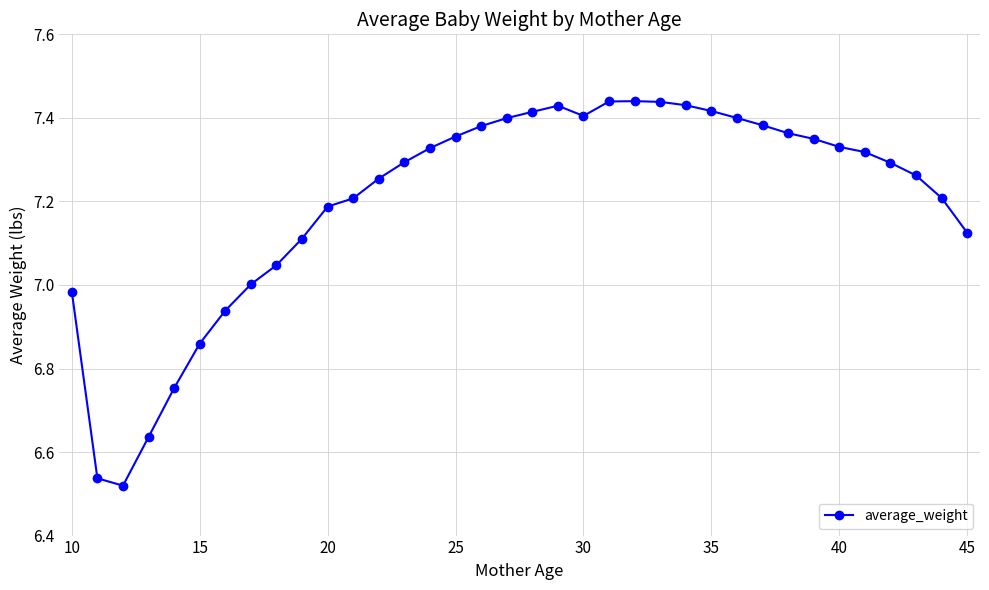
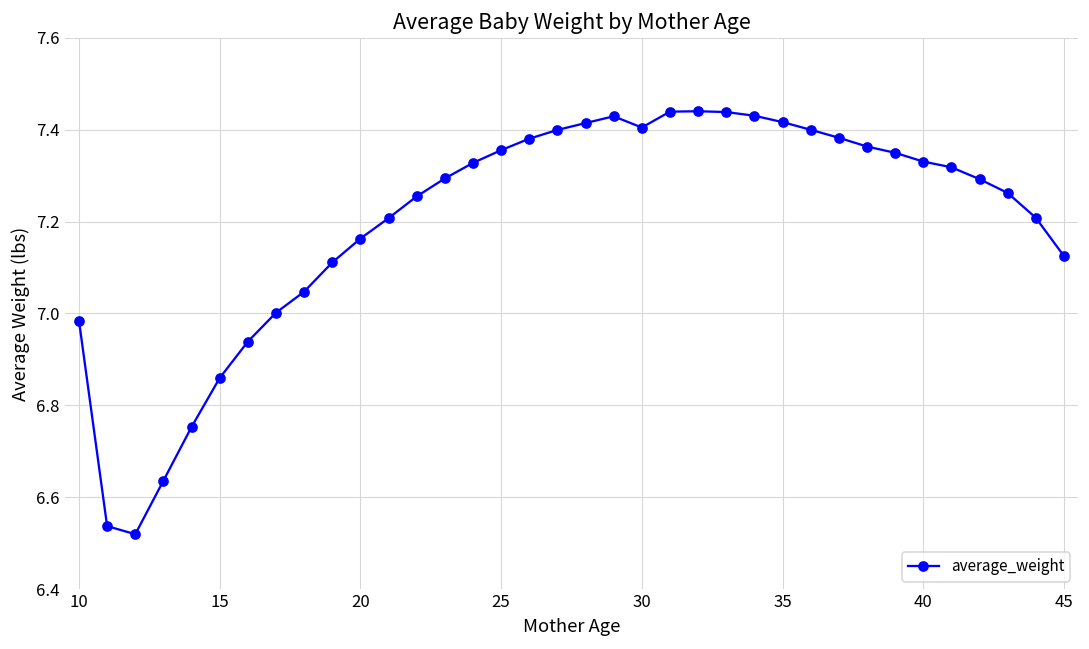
20: 7.19 -> 7.16
